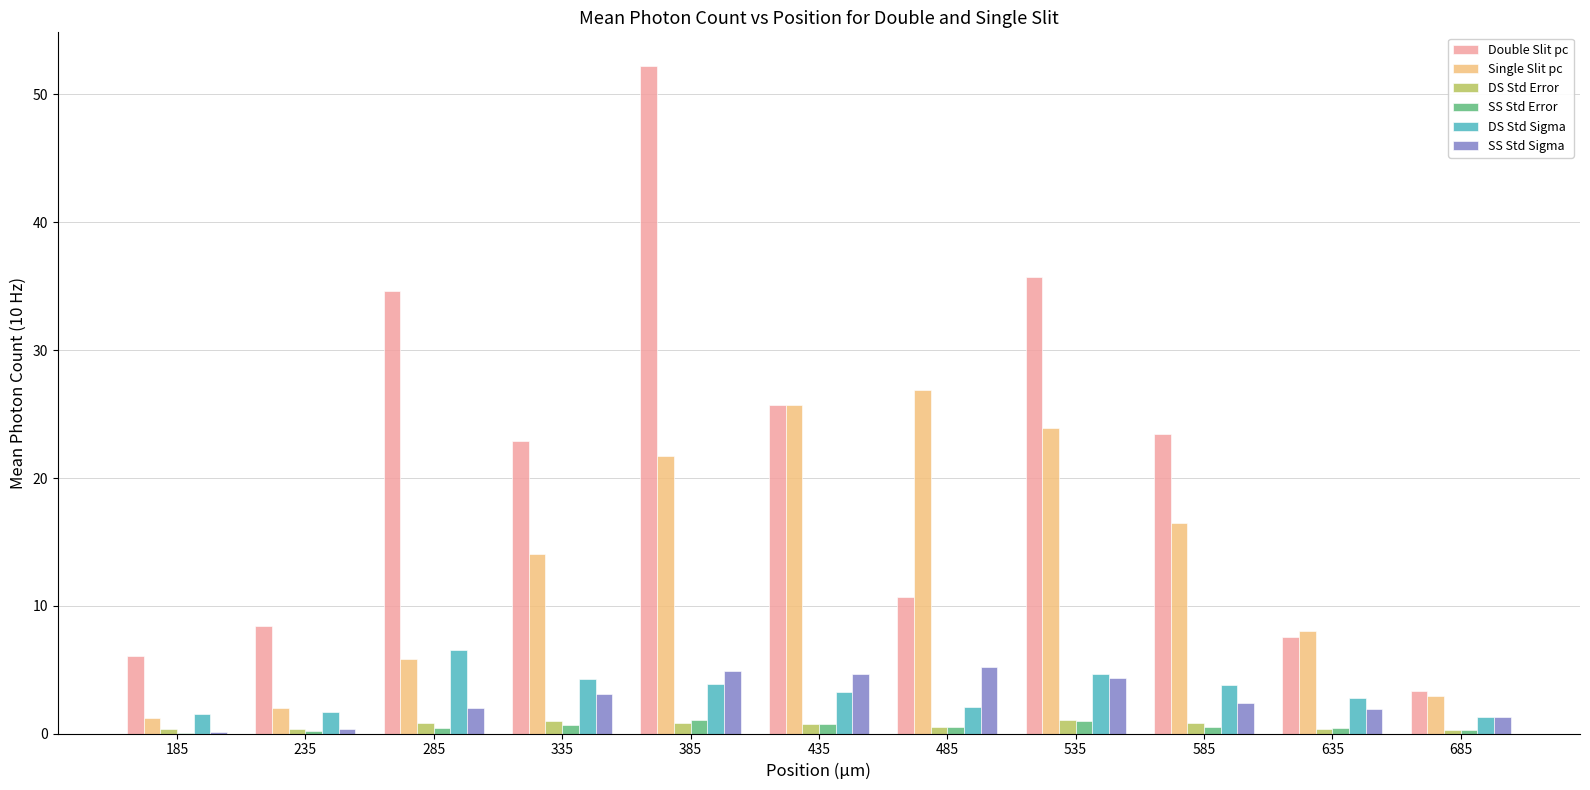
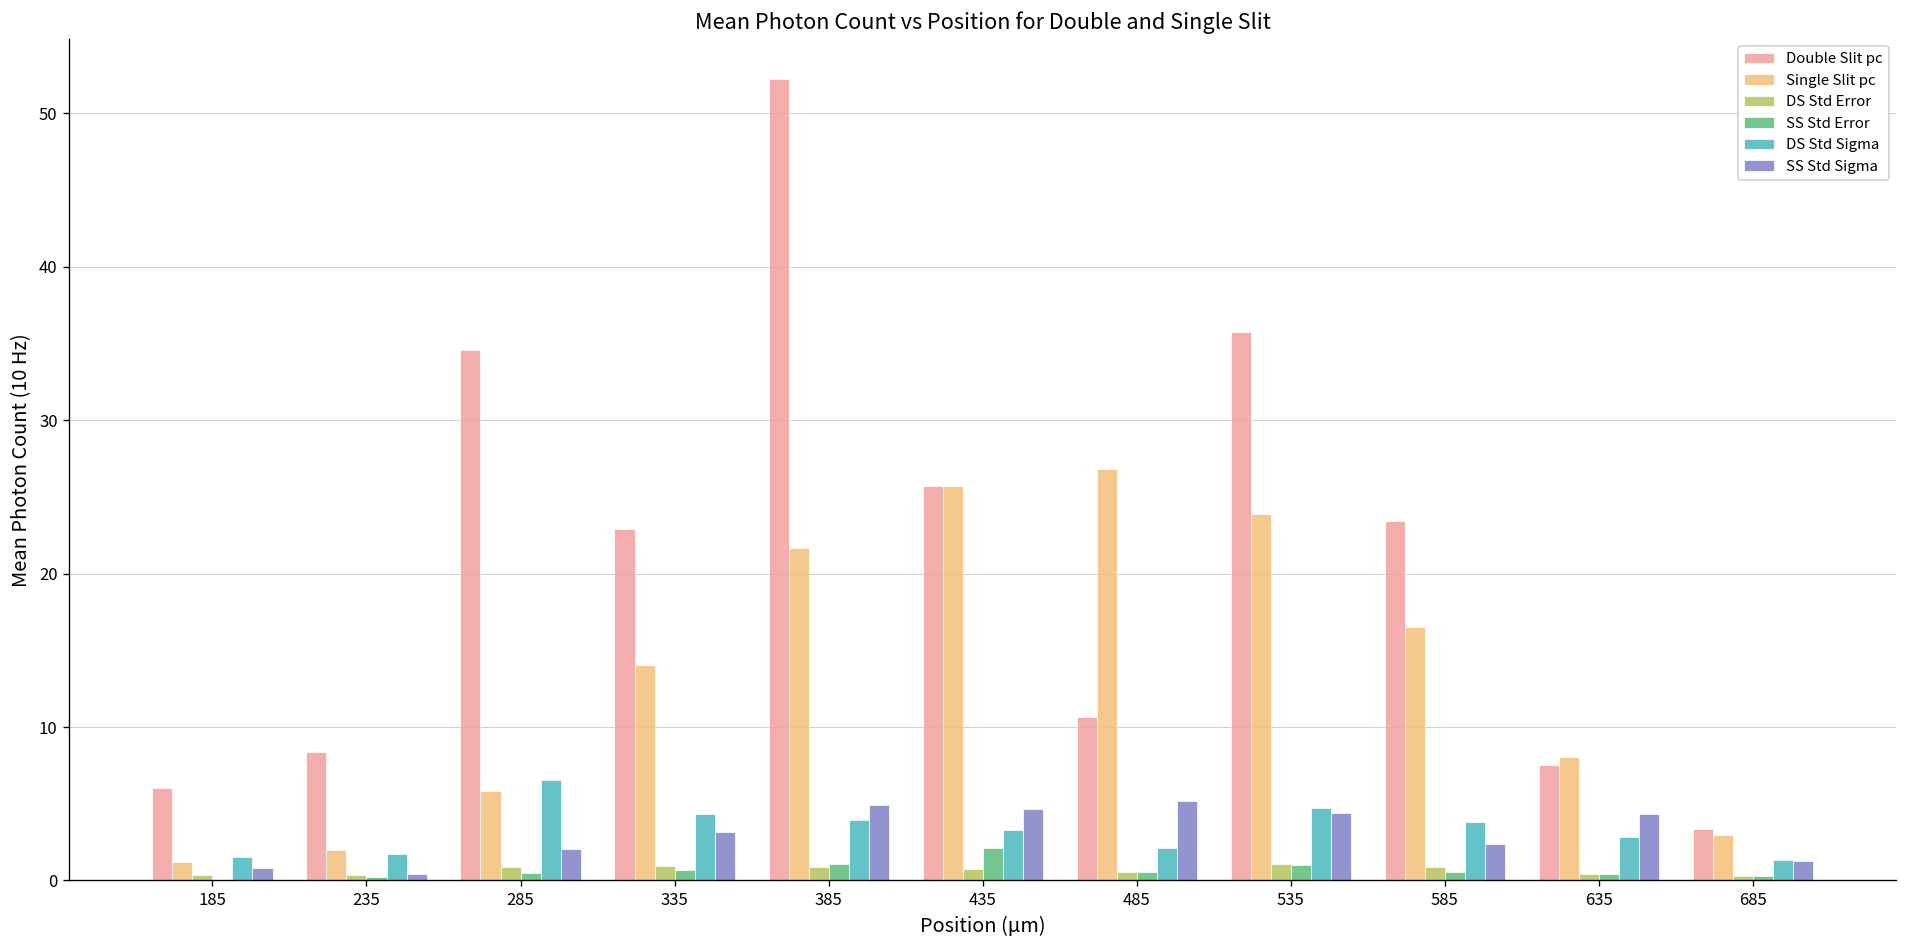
SS Std Sigma, 185: 0.2 -> 0.8
SS Std Error, 435: 0.7 -> 2.1
SS Std Sigma, 635: 1.9 -> 4.3
